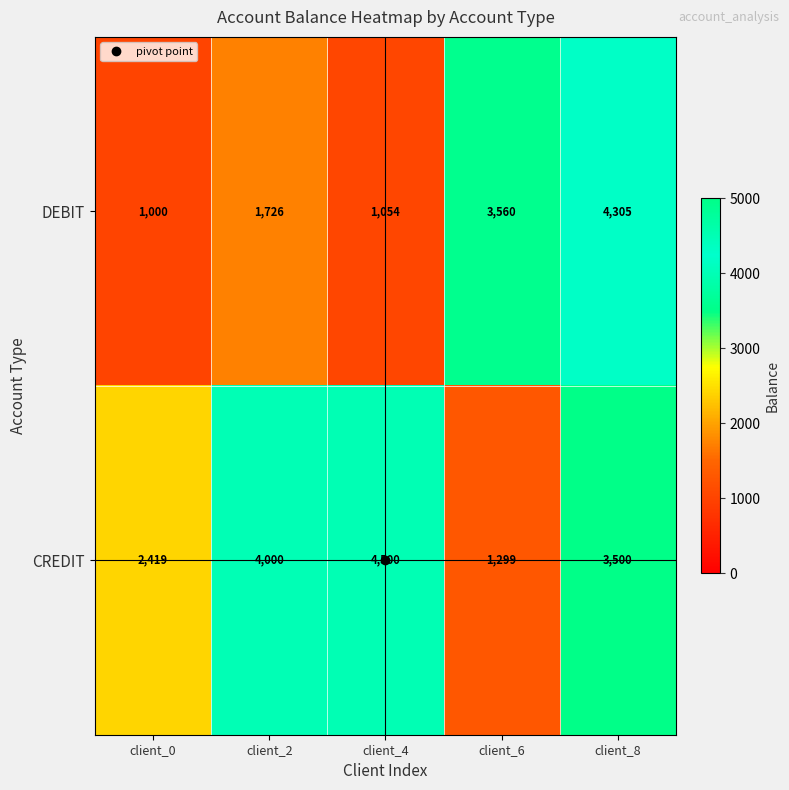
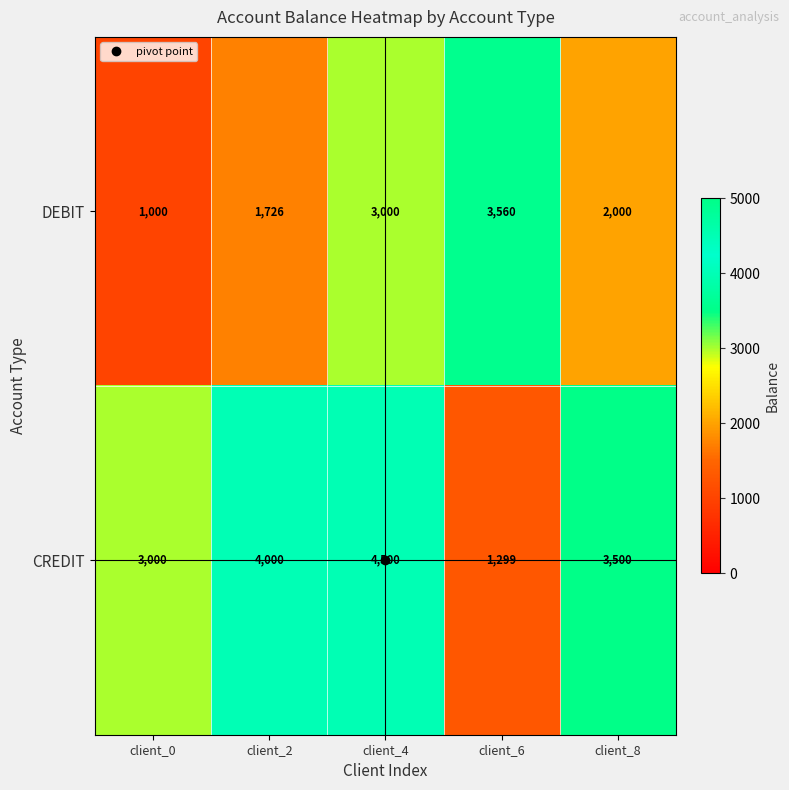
DEBIT, client_4: 1,054 -> 3,000
DEBIT, client_8: 4,305 -> 2,000
CREDIT, client_0: 2,419 -> 3,000
